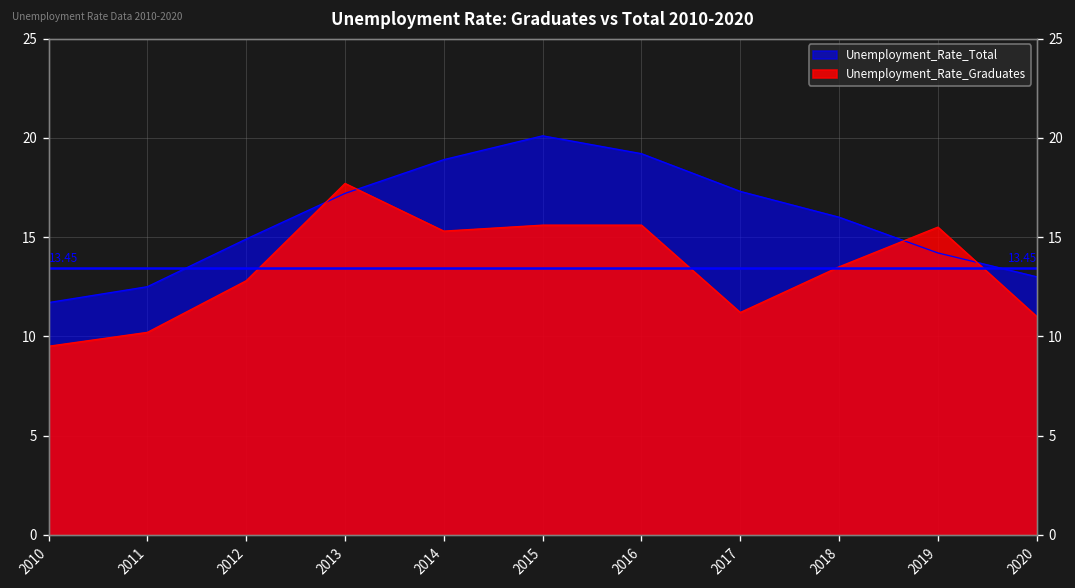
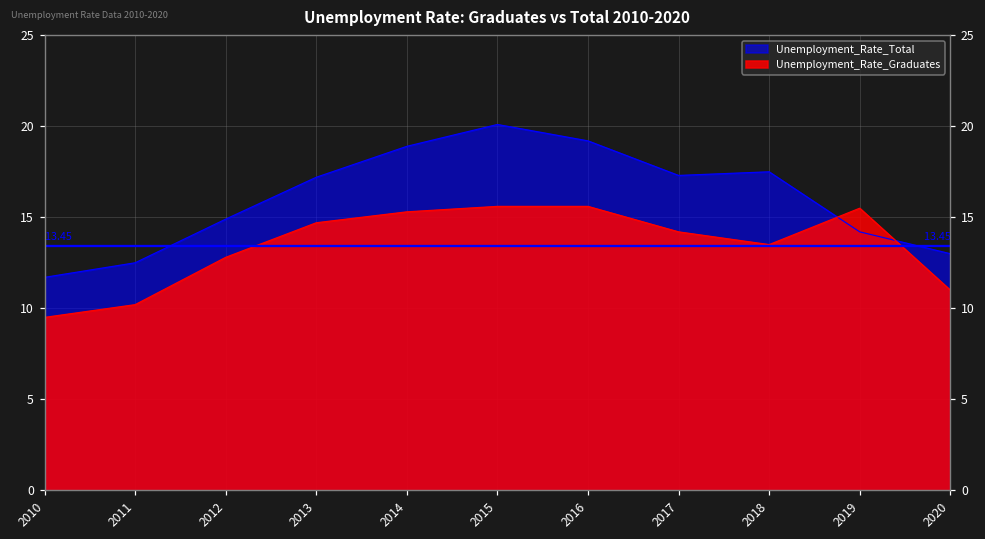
Unemployment_Rate_Graduates, 2013: 17.7 -> 14.7
Unemployment_Rate_Graduates, 2017: 11.2 -> 14.2
Unemployment_Rate_Total, 2018: 16.0 -> 17.5
